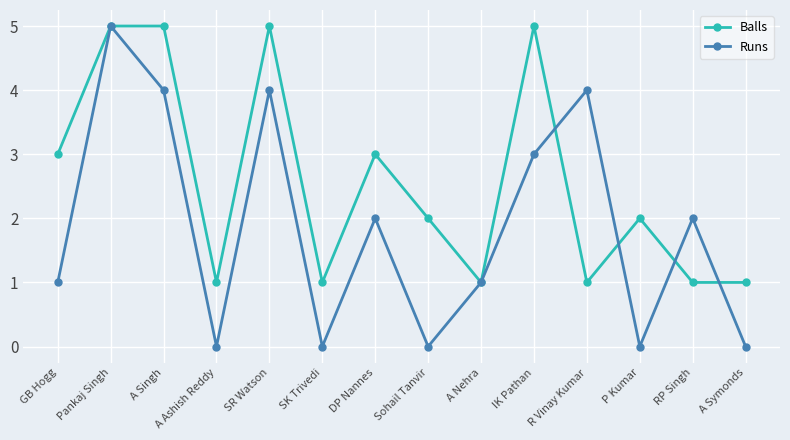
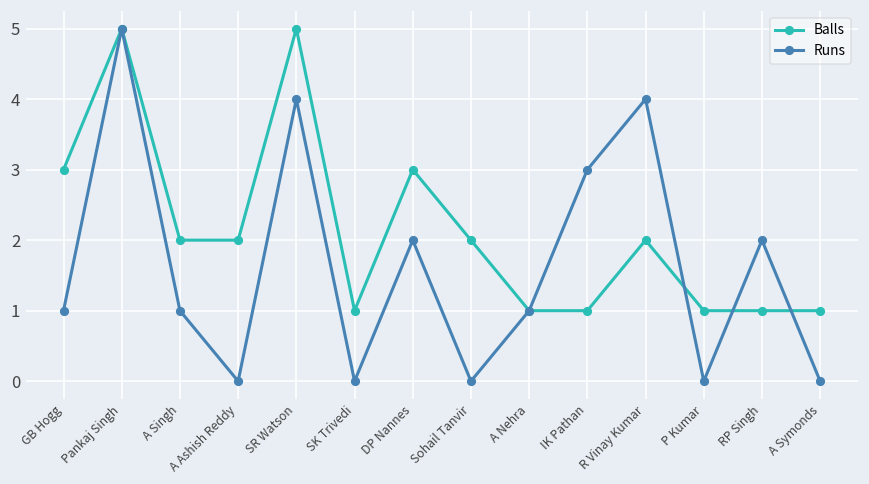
Balls, A Singh: 5 -> 2
Runs, A Singh: 4 -> 1
Balls, A Ashish Reddy: 1 -> 2
Balls, IK Pathan: 5 -> 1
Balls, R Vinay Kumar: 1 -> 2
Balls, P Kumar: 2 -> 1
